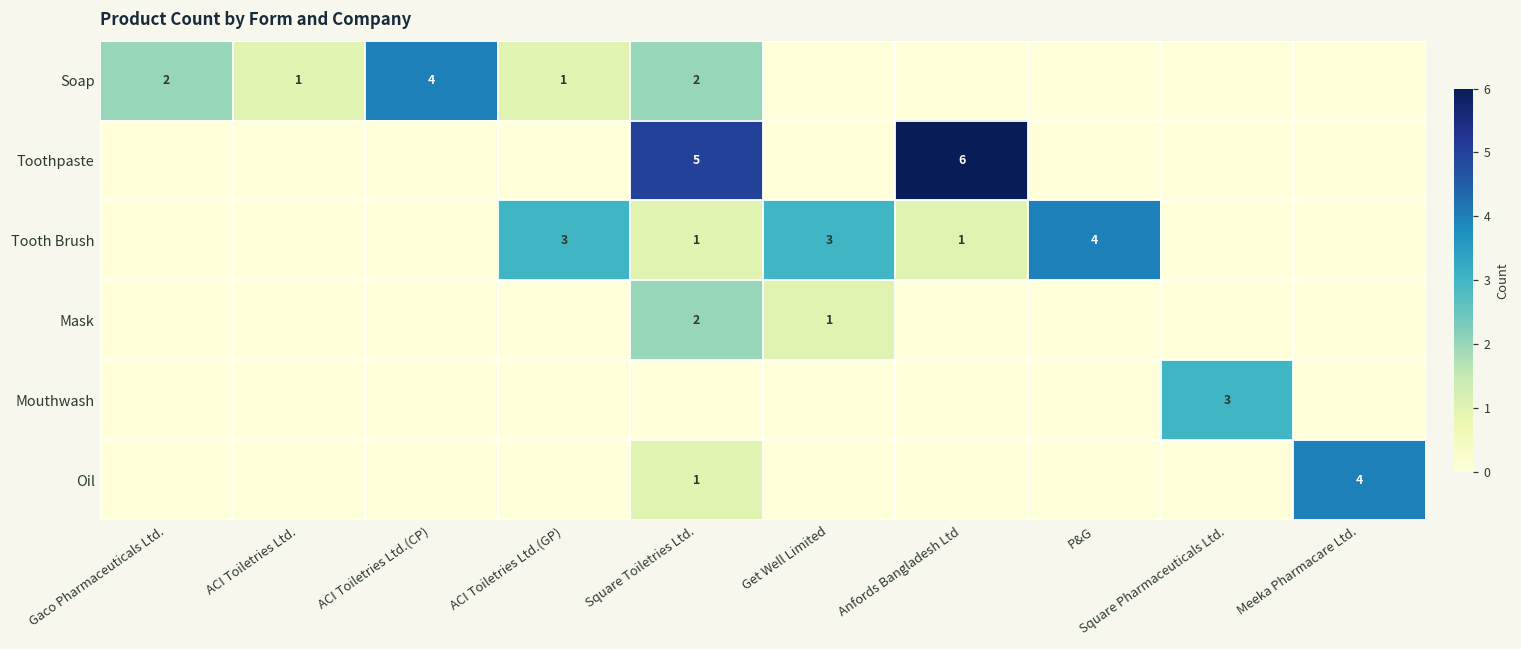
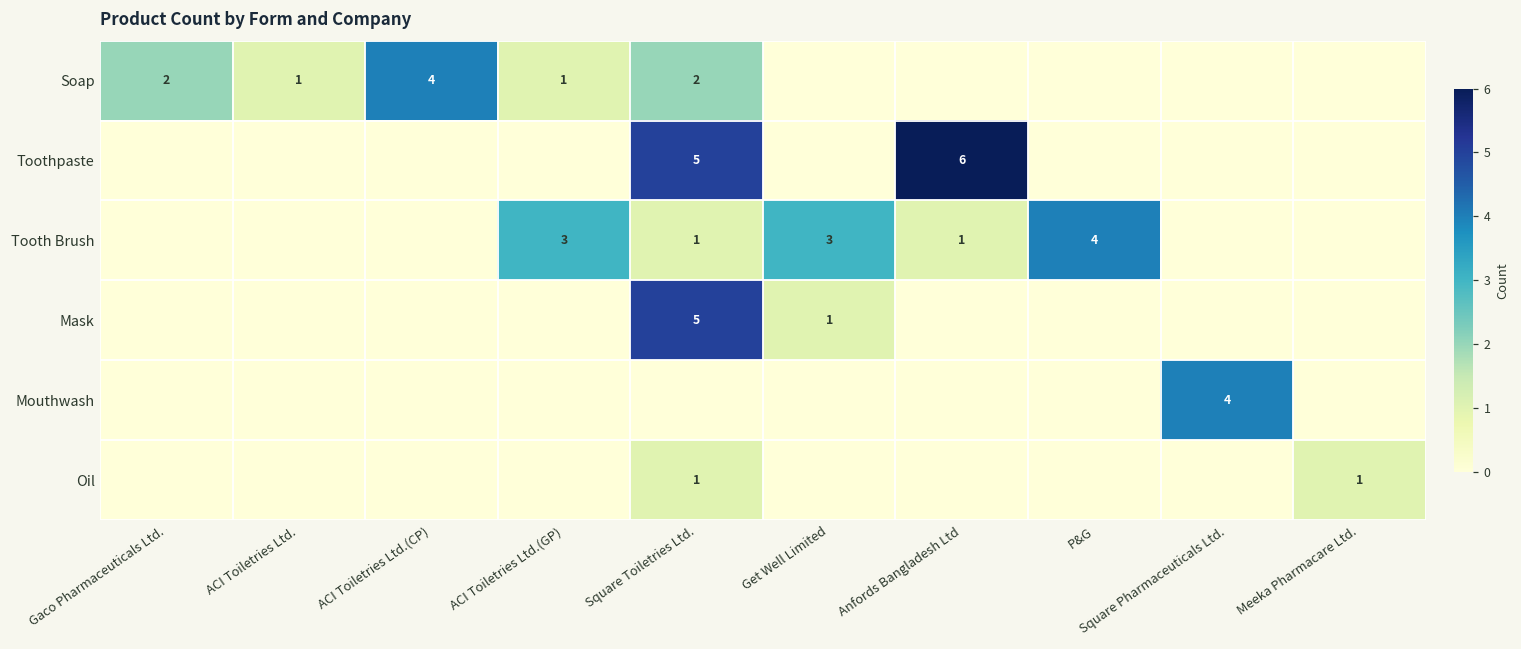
Mask, Square Toiletries Ltd.: 2 -> 5
Mouthwash, Square Pharmaceuticals Ltd.: 3 -> 4
Oil, Meeka Pharmacare Ltd.: 4 -> 1
